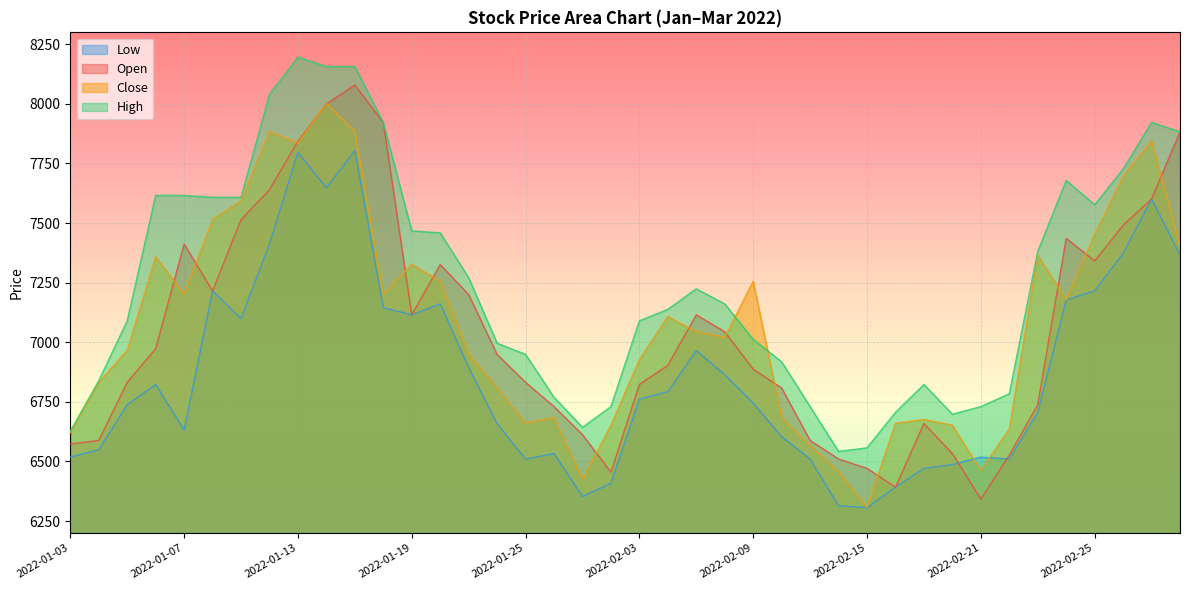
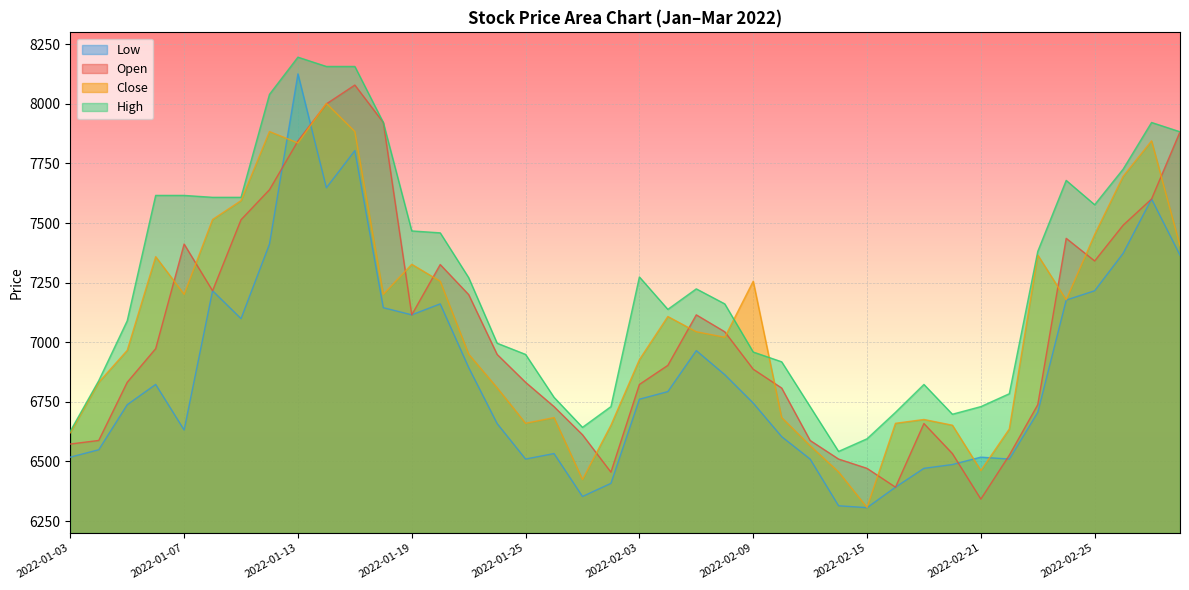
Low, 2022-01-13: 7800 -> 8130
High, 2022-02-03: 7090 -> 7270
High, 2022-02-09: 7010 -> 6960
High, 2022-02-15: 6560 -> 6600
